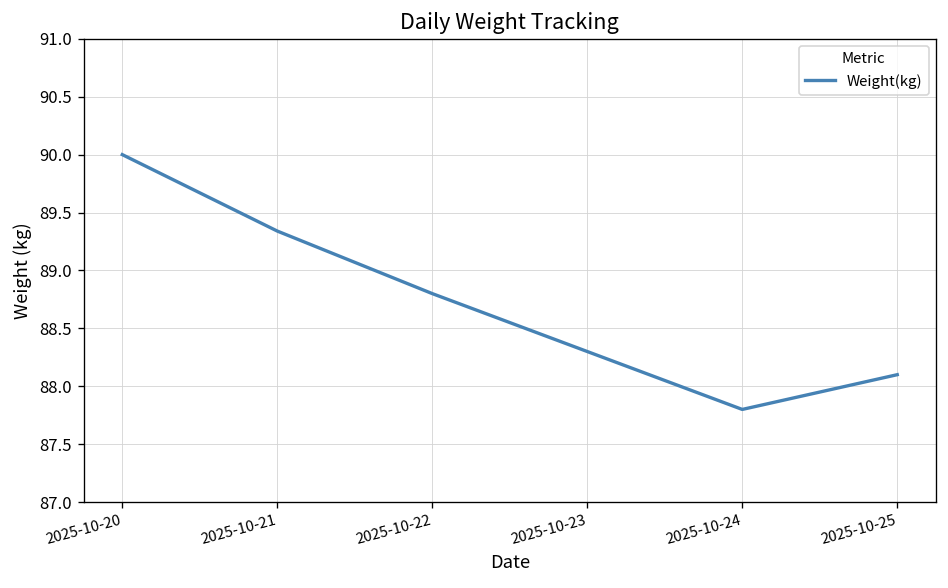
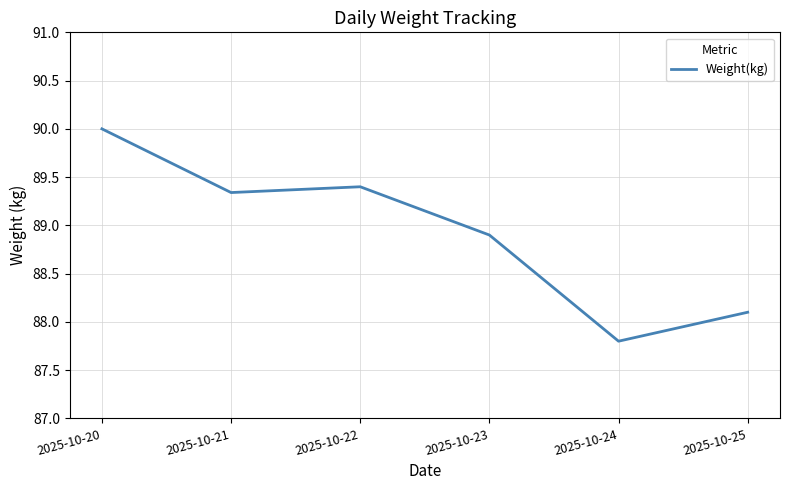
2025-10-22: 88.8 -> 89.4
2025-10-23: 88.3 -> 88.9
